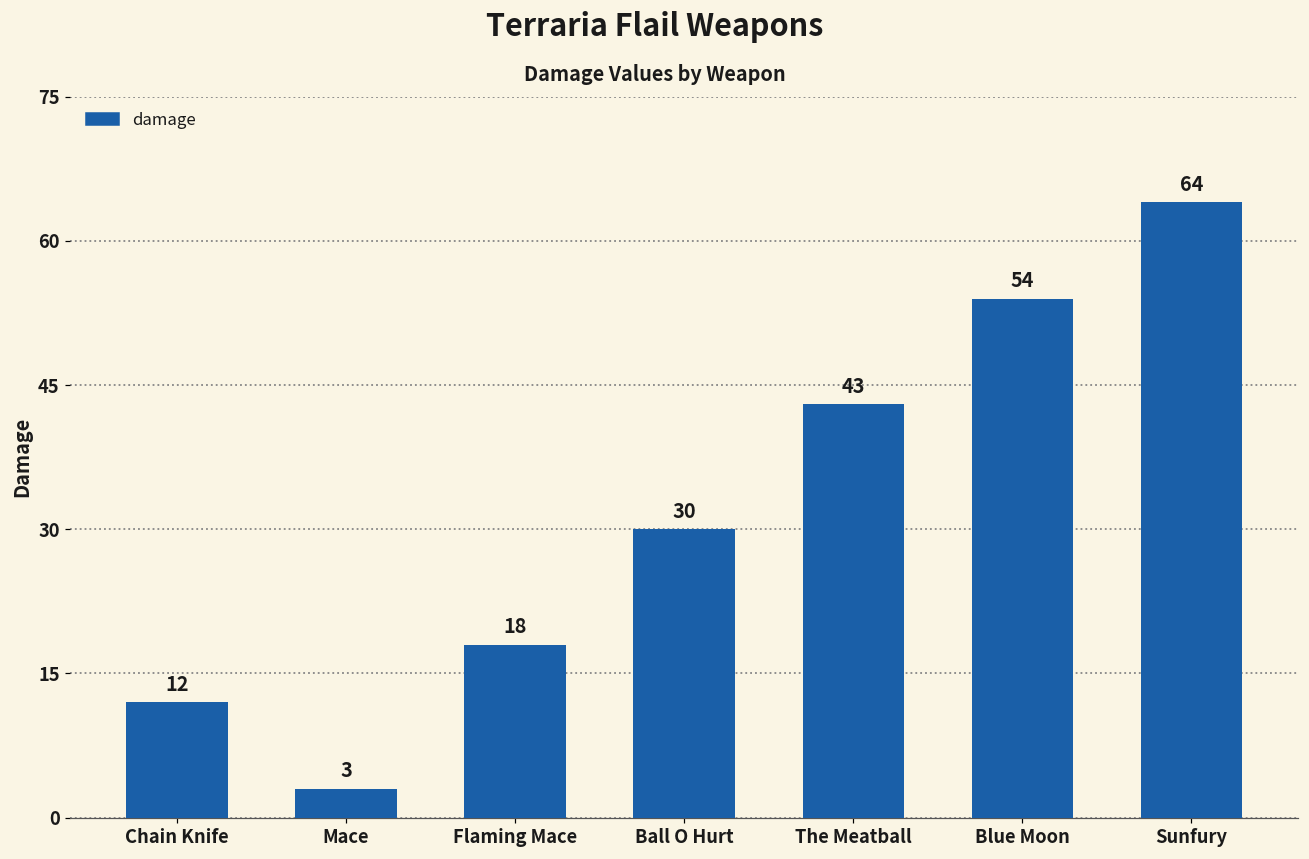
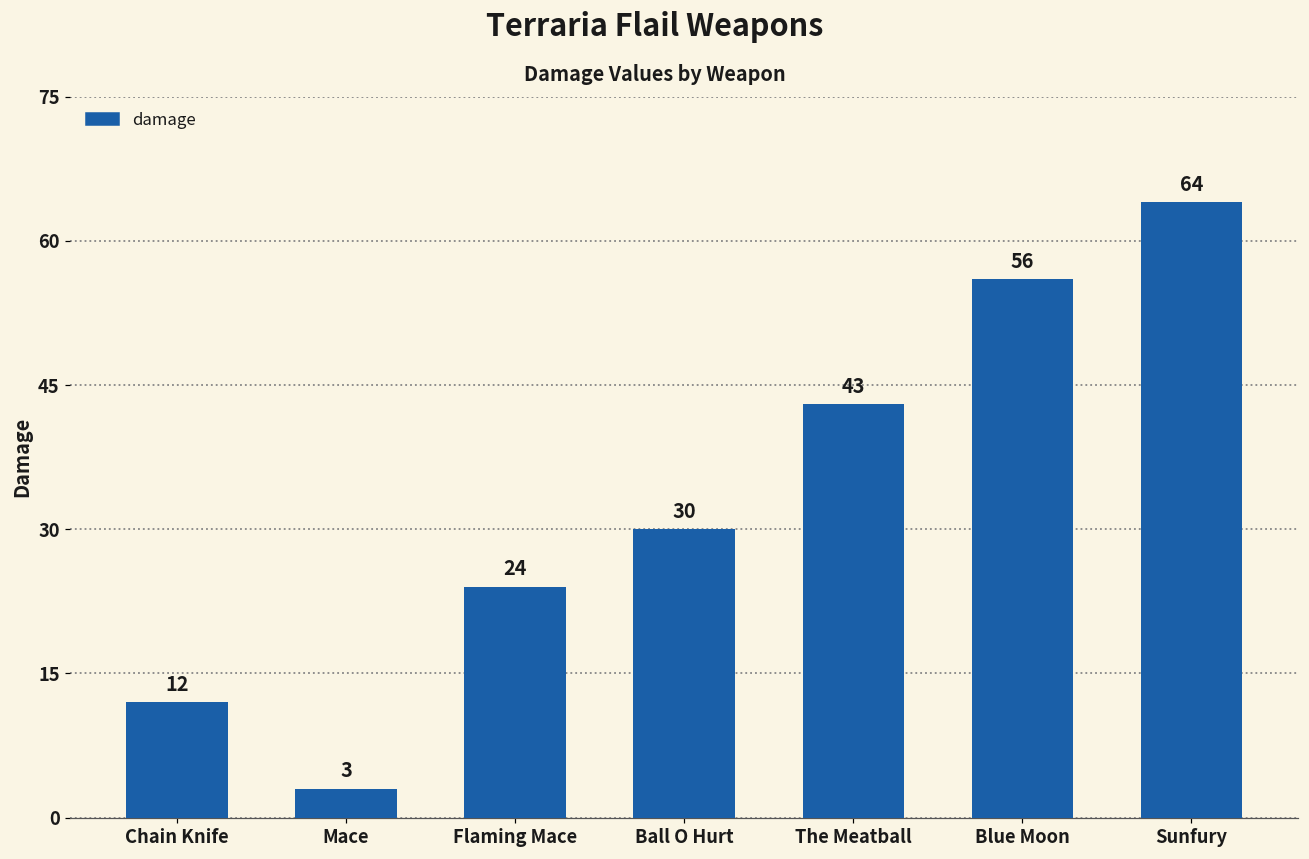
Flaming Mace: 18 -> 24
Blue Moon: 54 -> 56
